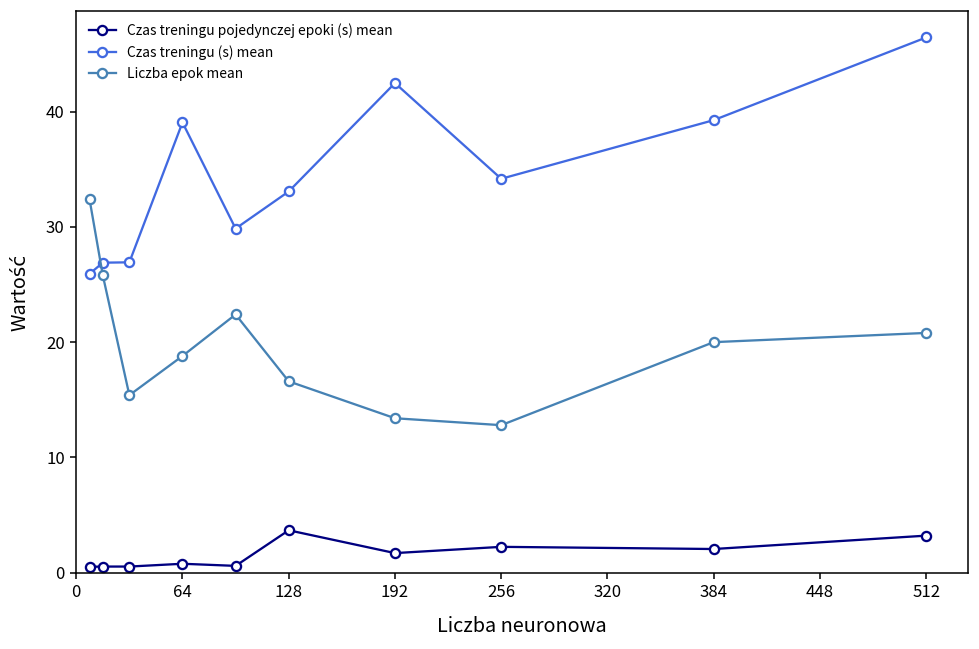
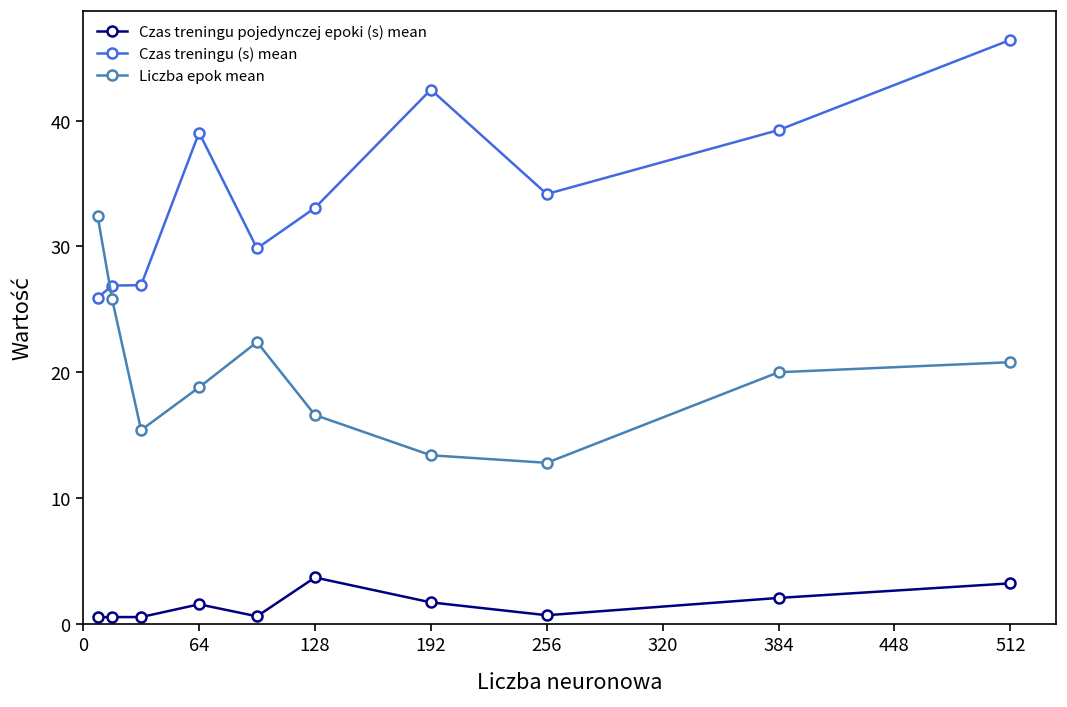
Czas treningu pojedynczej epoki (s) mean, 64: 0.8 -> 1.6
Czas treningu pojedynczej epoki (s) mean, 256: 2.2 -> 0.7
